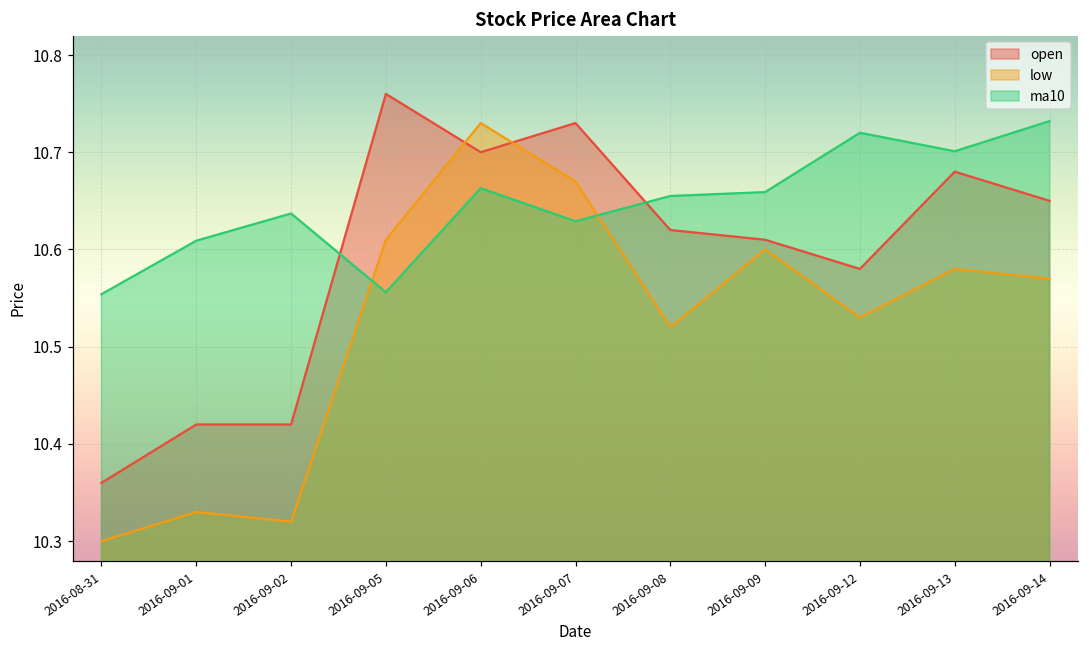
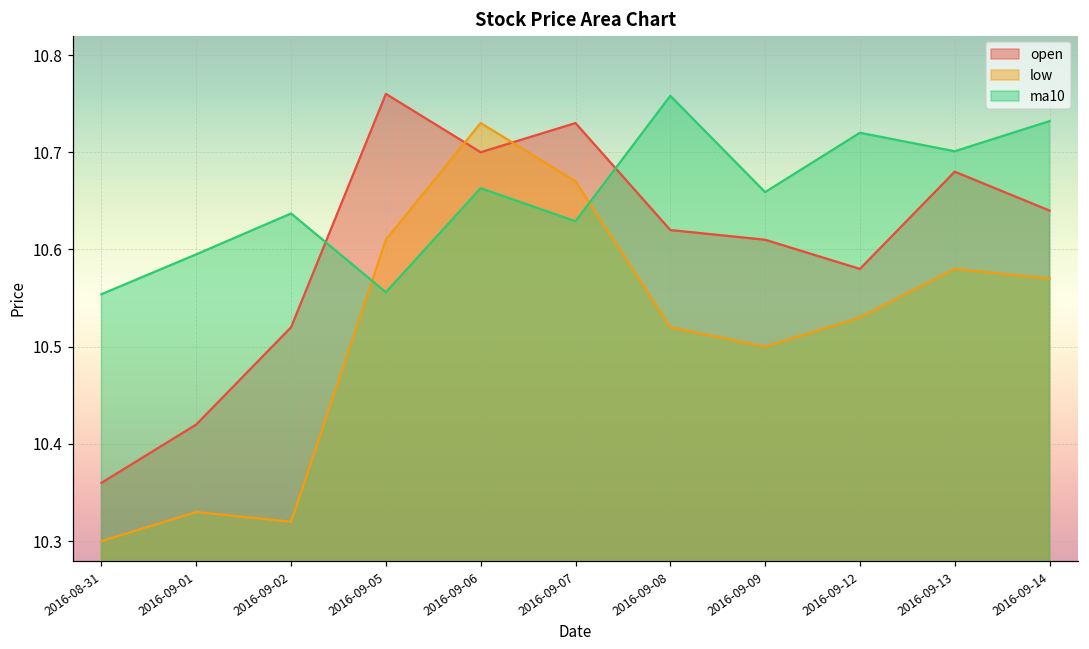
ma10, 2016-09-01: 10.61 -> 10.60
open, 2016-09-02: 10.42 -> 10.52
ma10, 2016-09-08: 10.66 -> 10.76
low, 2016-09-09: 10.6 -> 10.5
open, 2016-09-14: 10.65 -> 10.64
